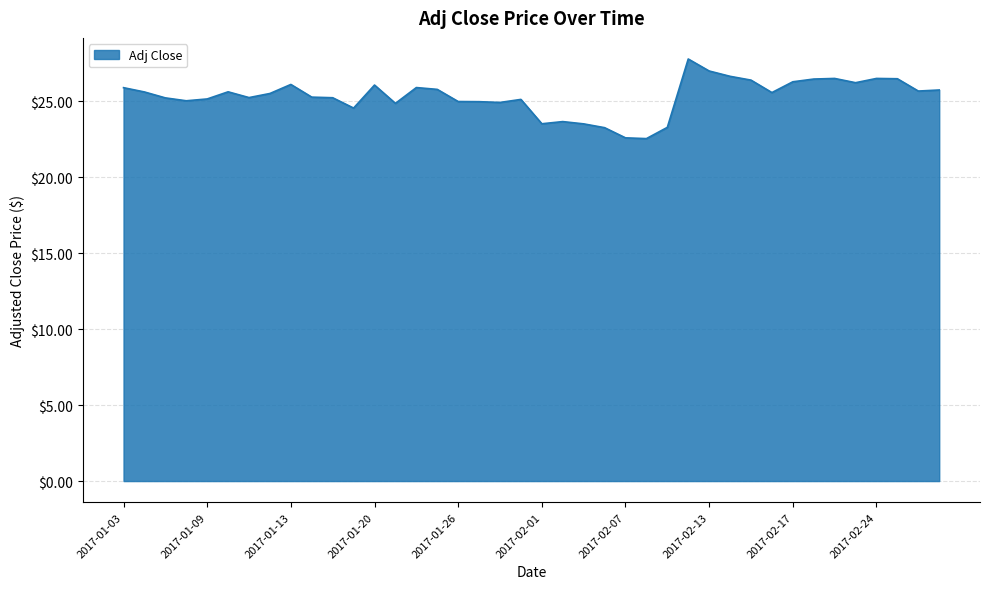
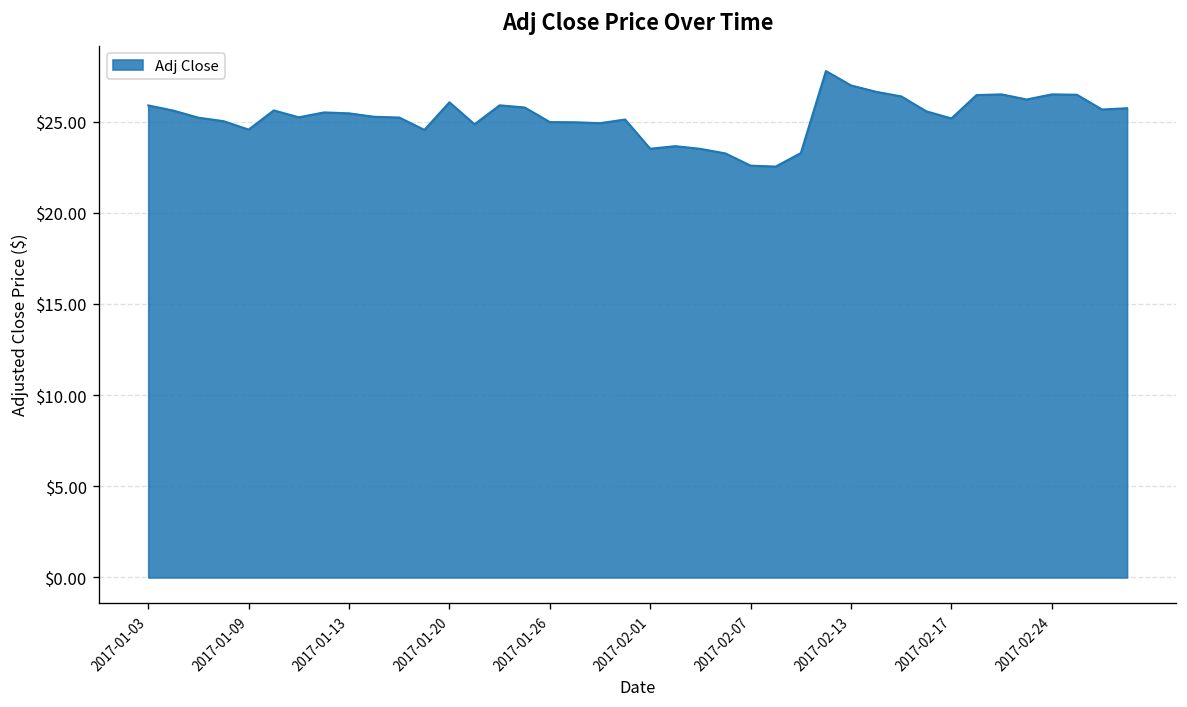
2017-01-09: $25.1 -> $24.6
2017-01-13: $26.1 -> $25.5
2017-02-17: $26.3 -> $25.2
